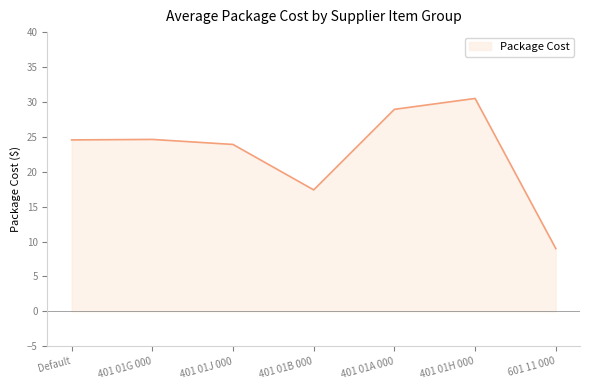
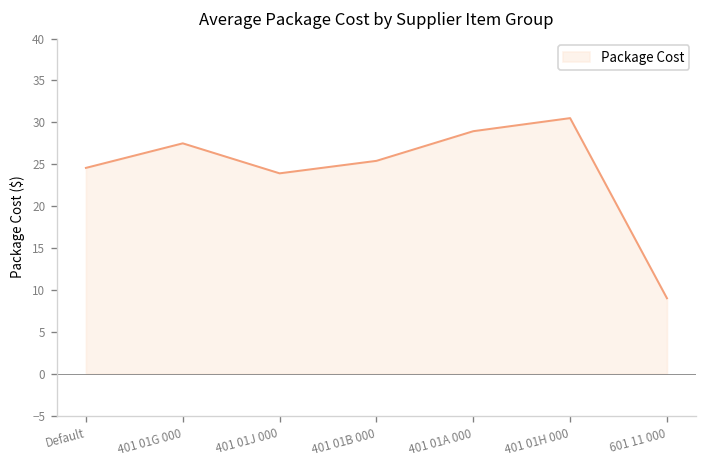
401 01G 000: 25 -> 27
401 01B 000: 17 -> 25
